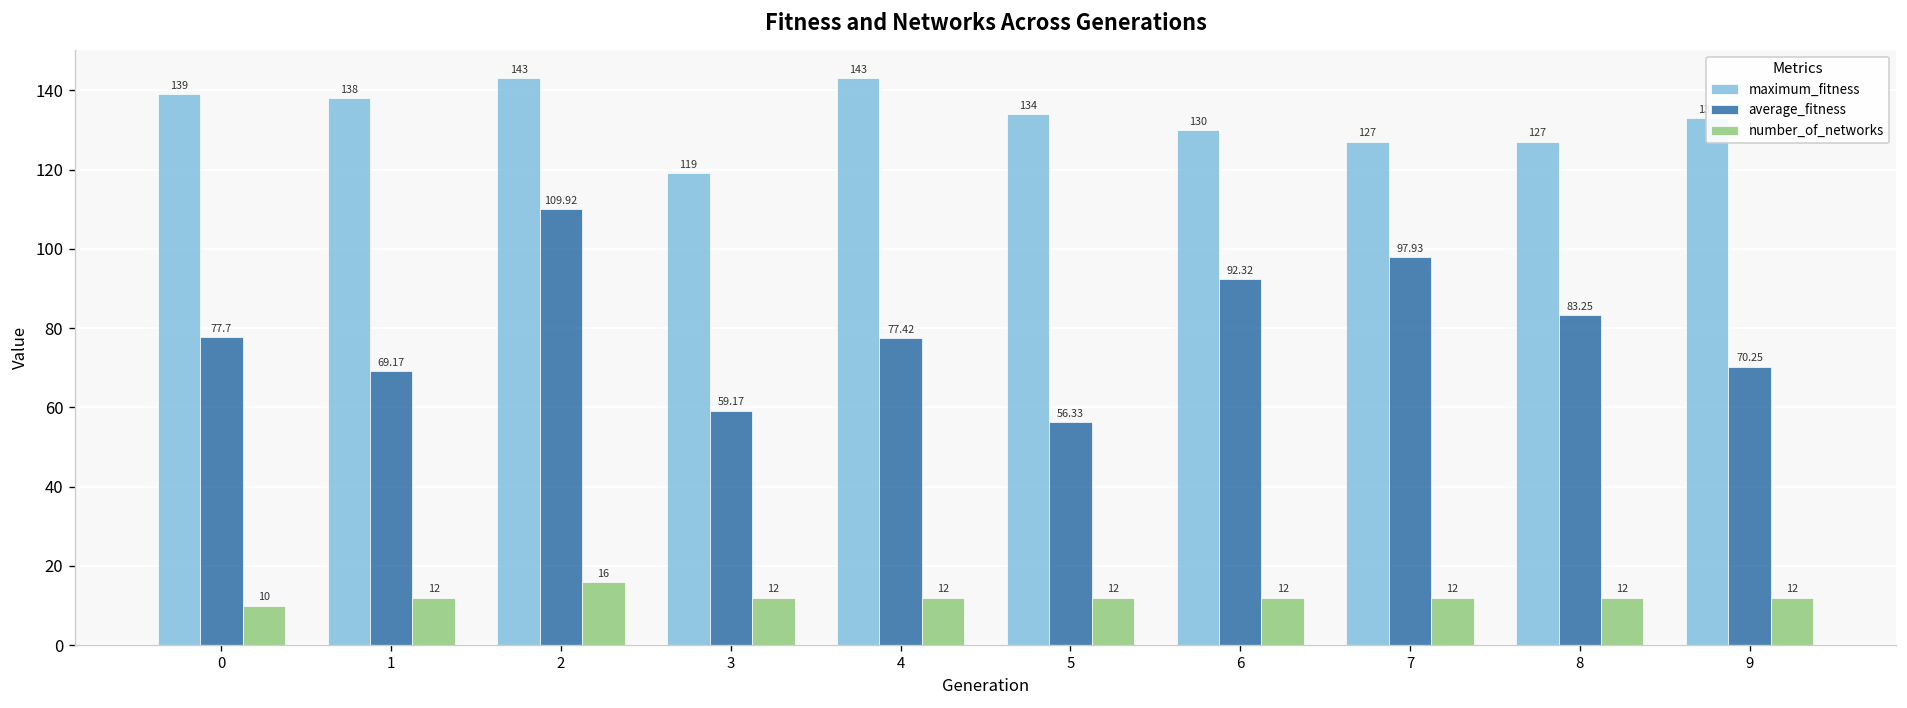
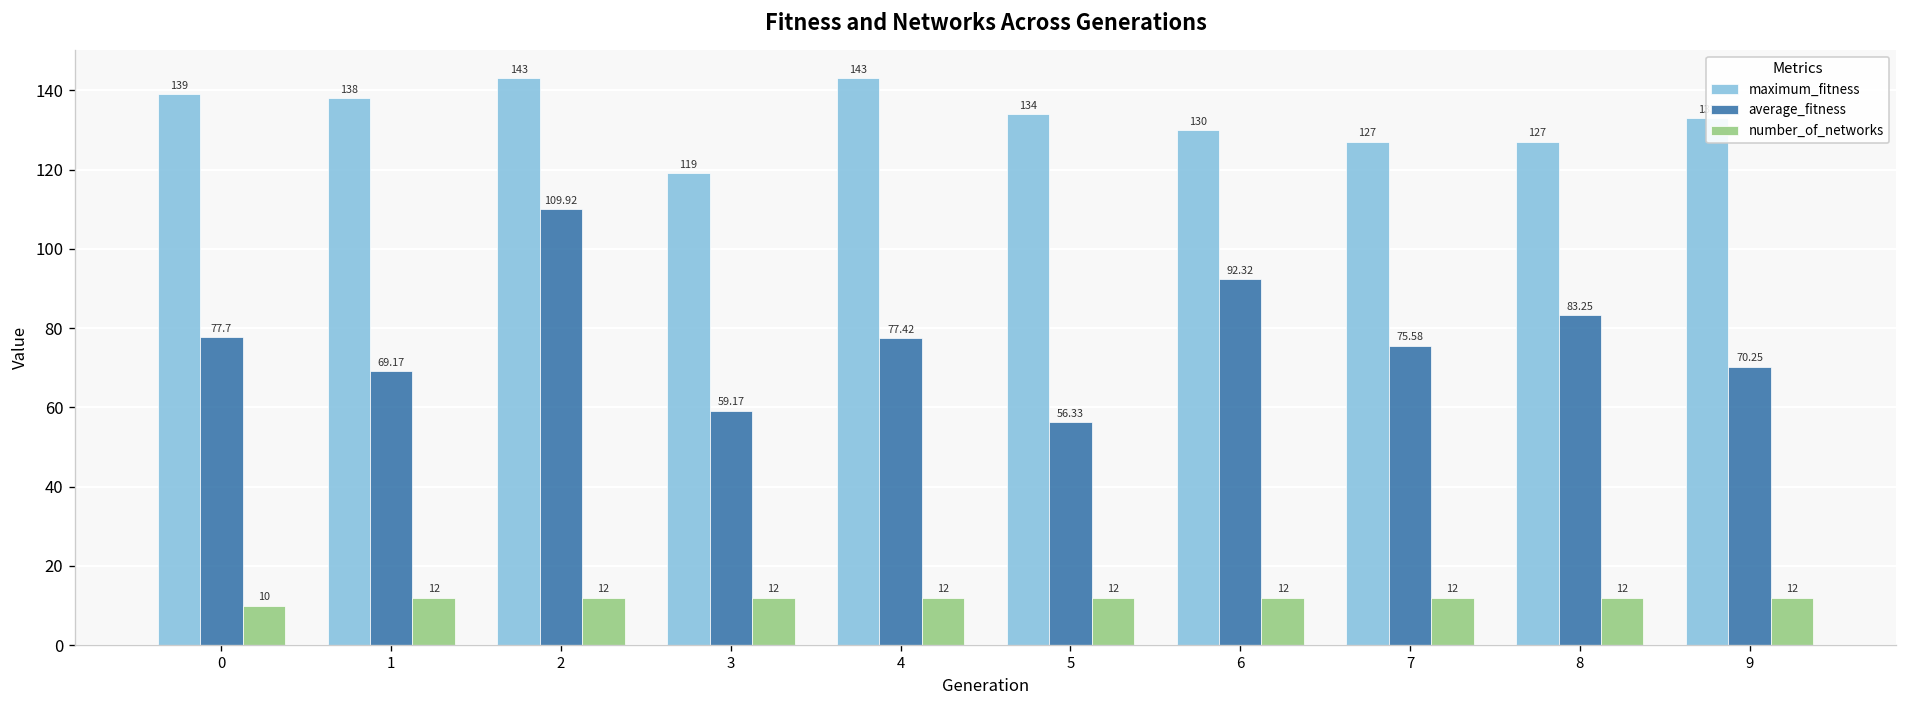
number_of_networks, 2: 16 -> 12
average_fitness, 7: 97.93 -> 75.58
